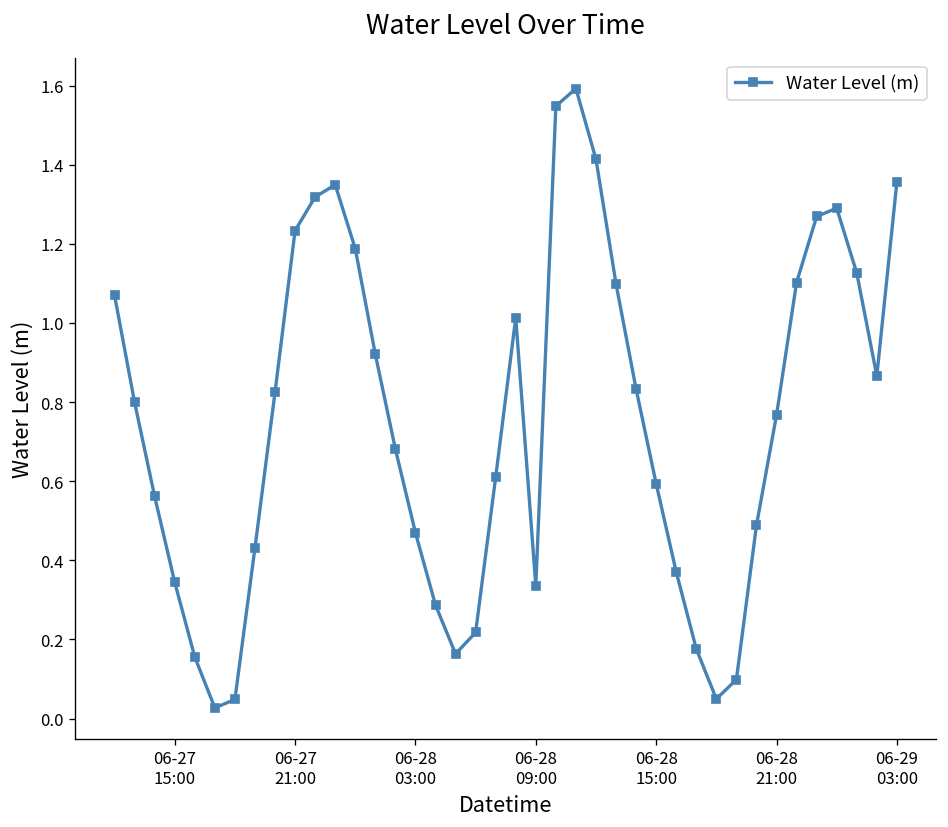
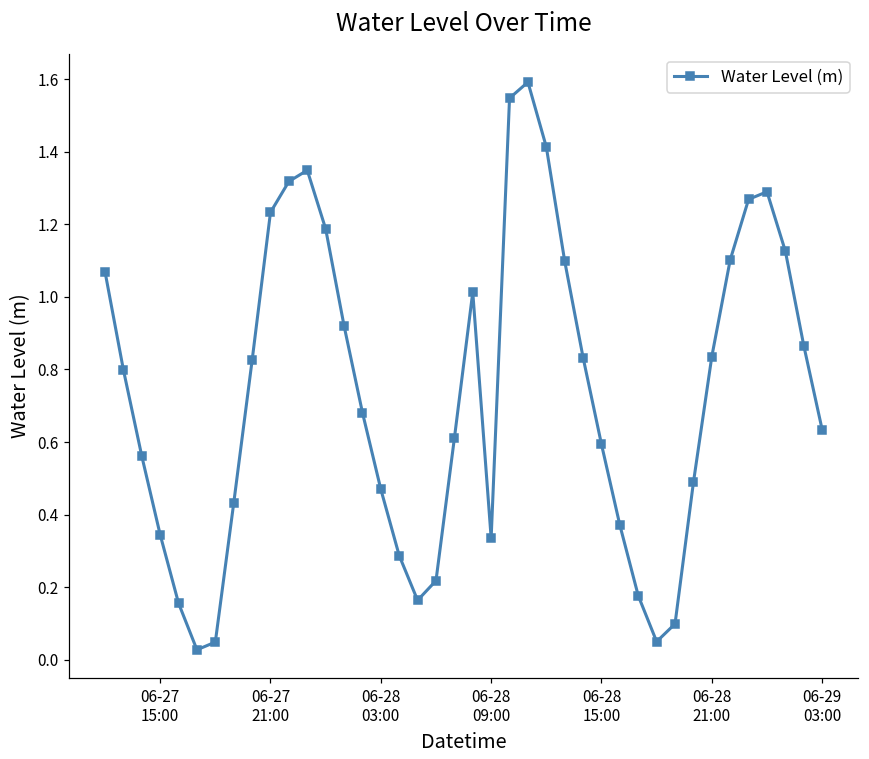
06-28 21:00: 0.77 -> 0.84
06-29 03:00: 1.36 -> 0.63
